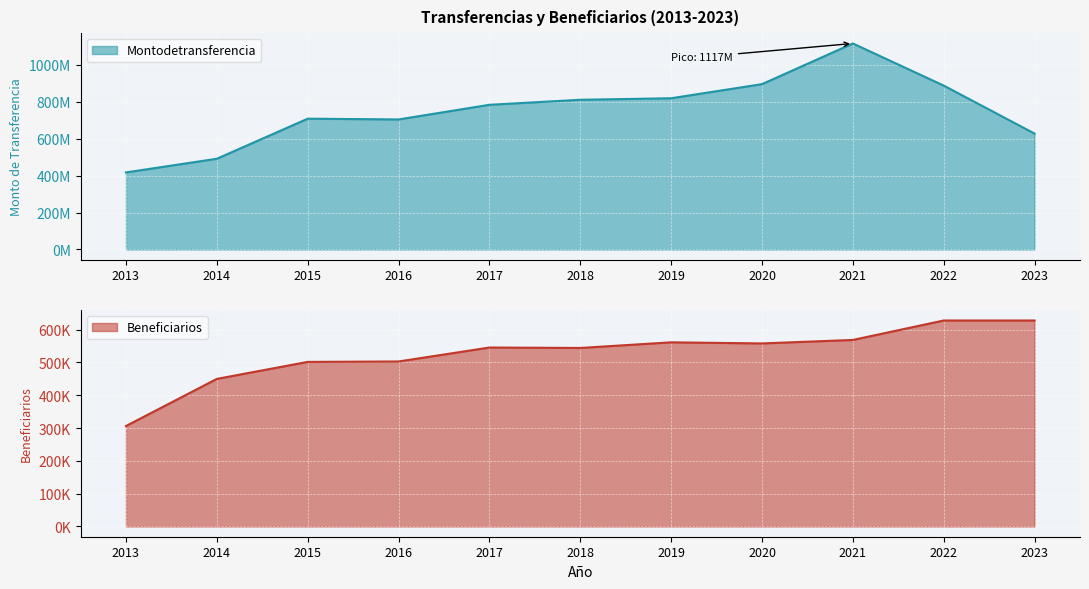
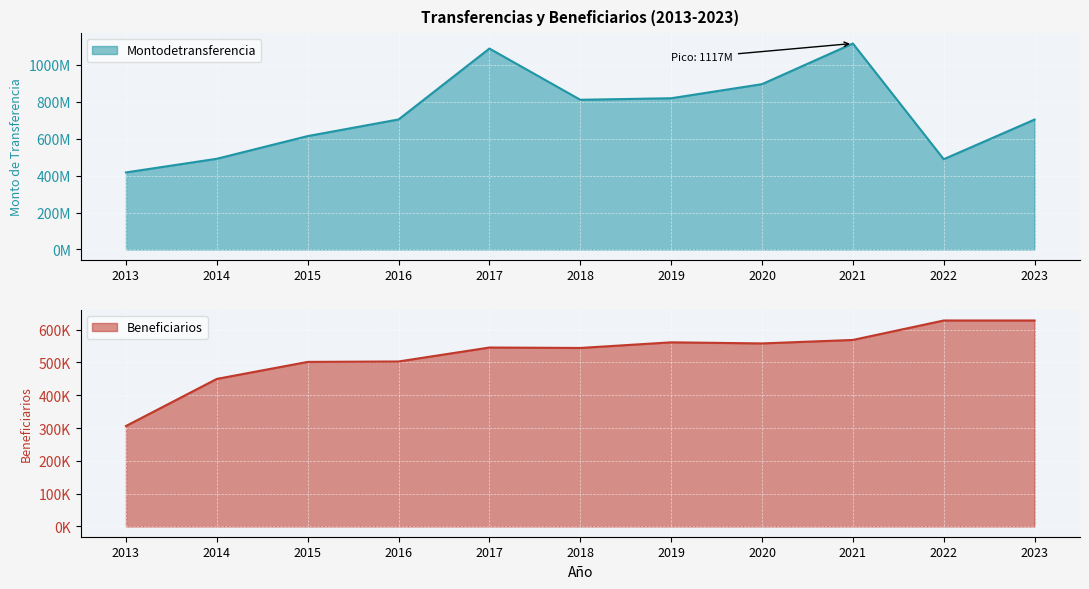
Transferencias y Beneficiarios (2013-2023), 2015: 710000000 -> 610000000
Transferencias y Beneficiarios (2013-2023), 2017: 780000000 -> 1090000000
Transferencias y Beneficiarios (2013-2023), 2022: 890000000 -> 490000000
Transferencias y Beneficiarios (2013-2023), 2023: 630000000 -> 700000000
